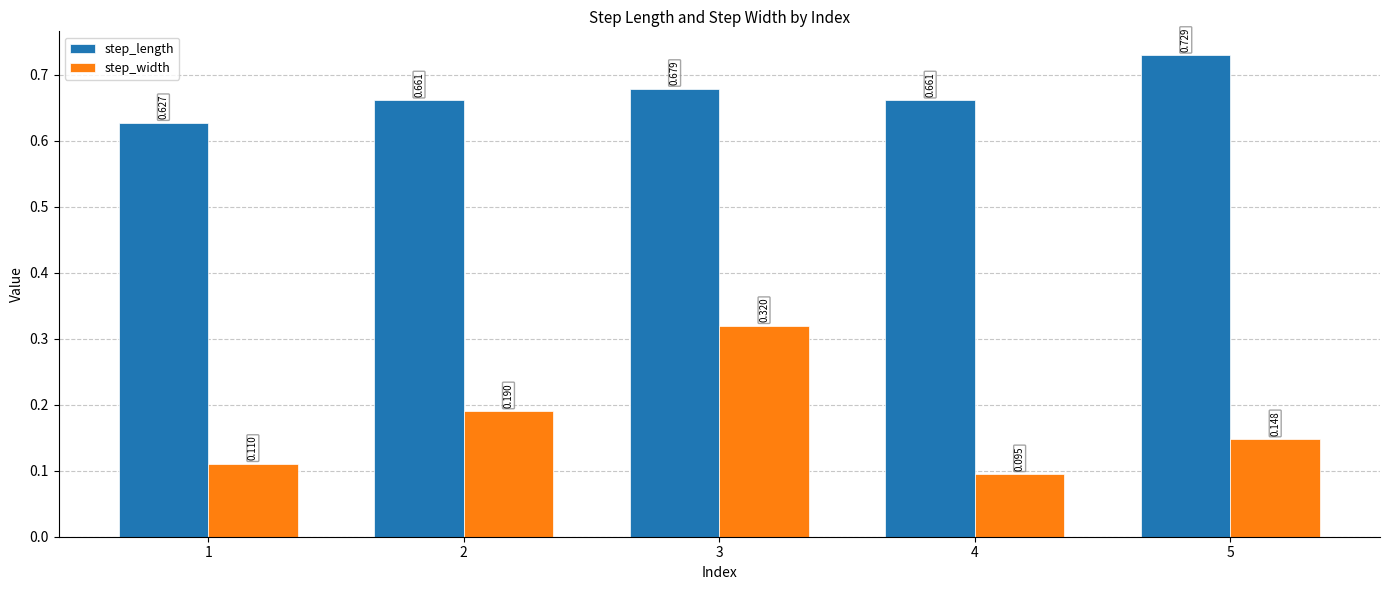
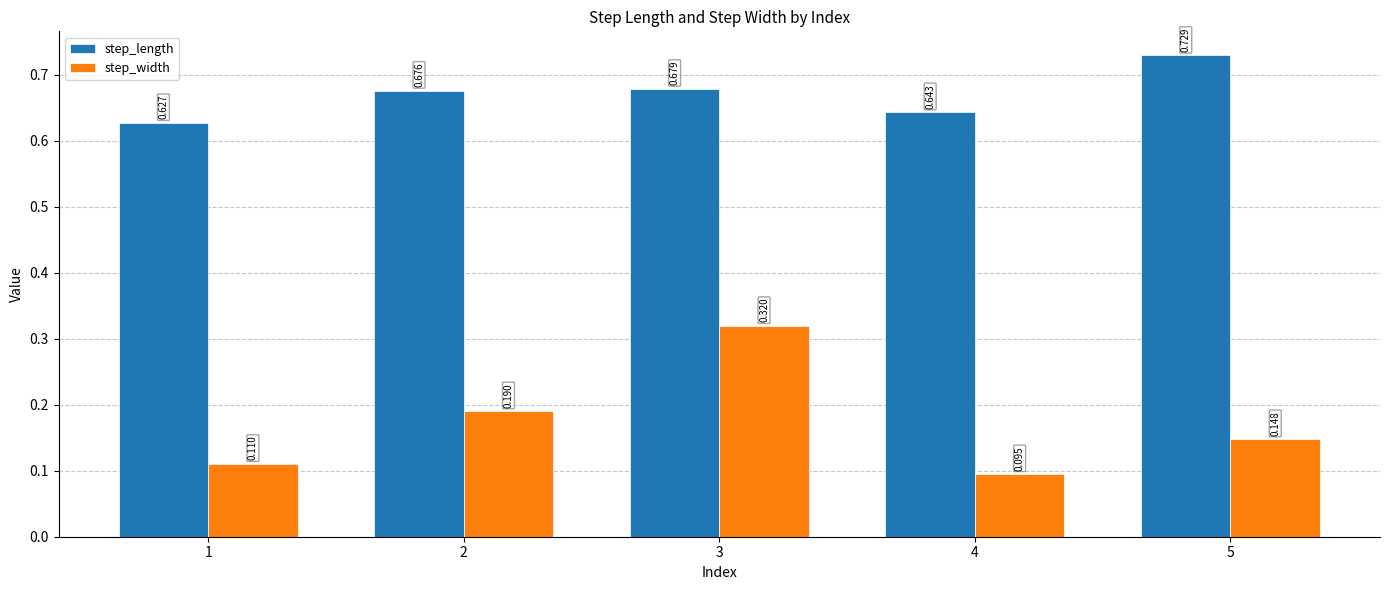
step_length, 2: 0.661 -> 0.676
step_length, 4: 0.661 -> 0.643
